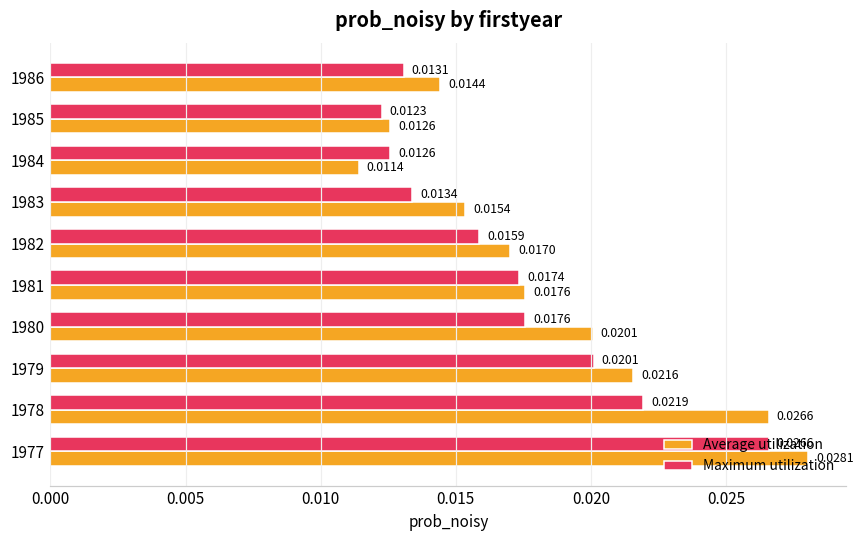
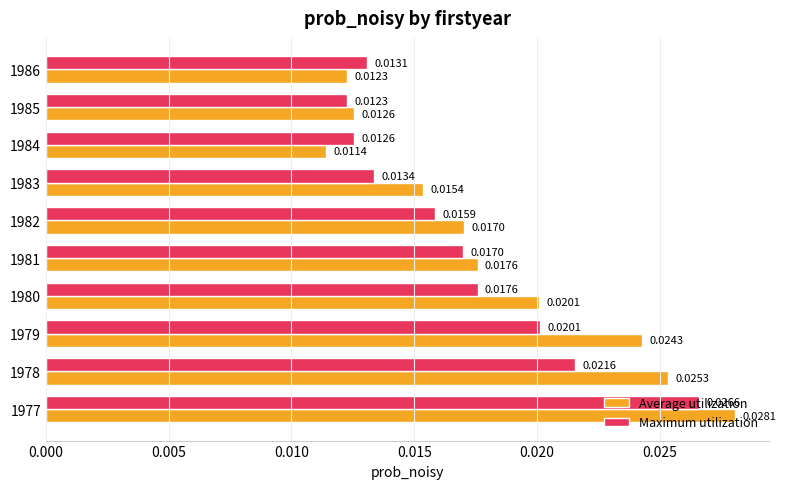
Average utilization, 1986: 0.0144 -> 0.0123
Maximum utilization, 1981: 0.0174 -> 0.0170
Average utilization, 1979: 0.0216 -> 0.0243
Maximum utilization, 1978: 0.0219 -> 0.0216
Average utilization, 1978: 0.0266 -> 0.0253
